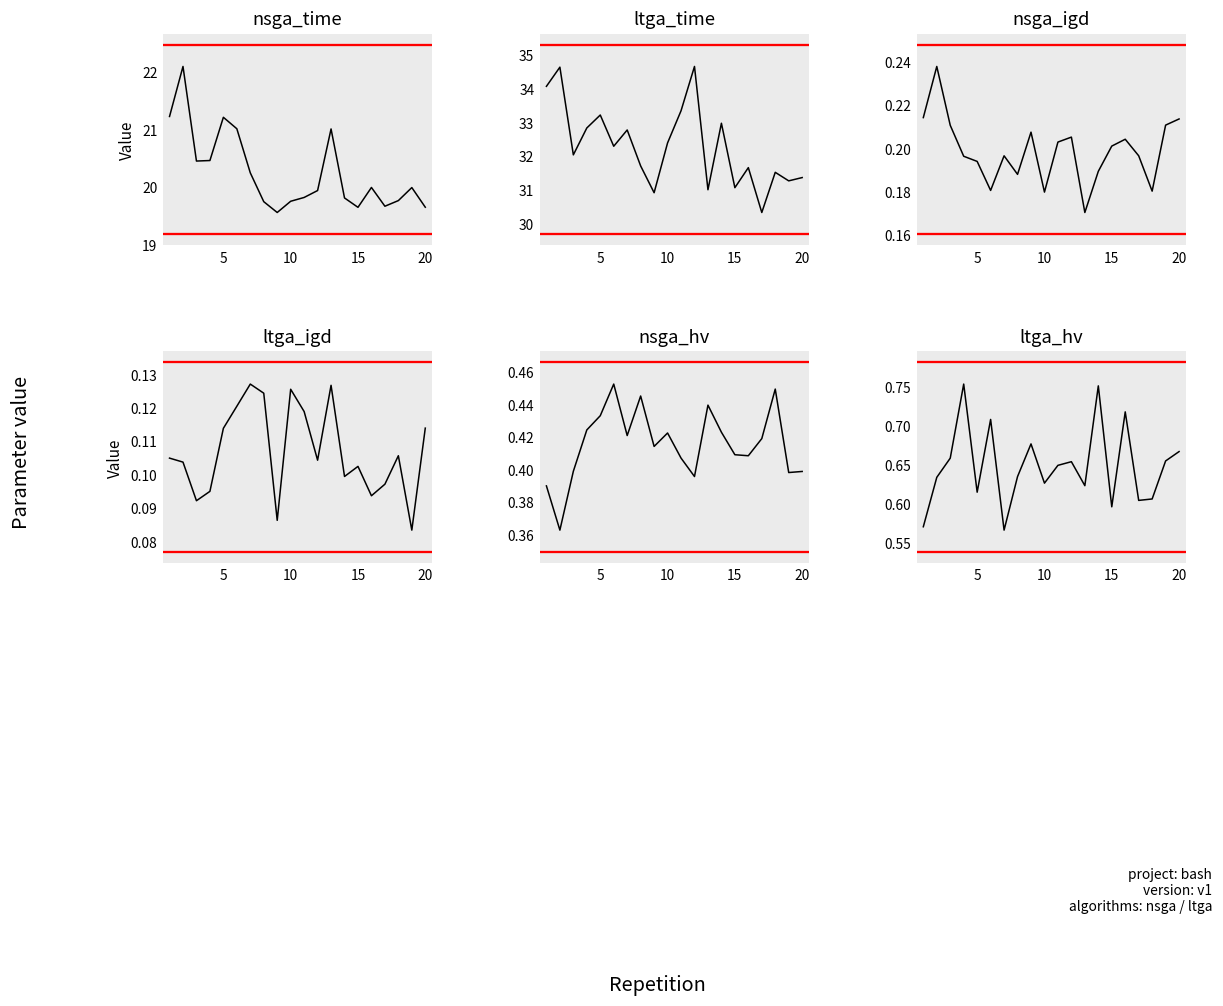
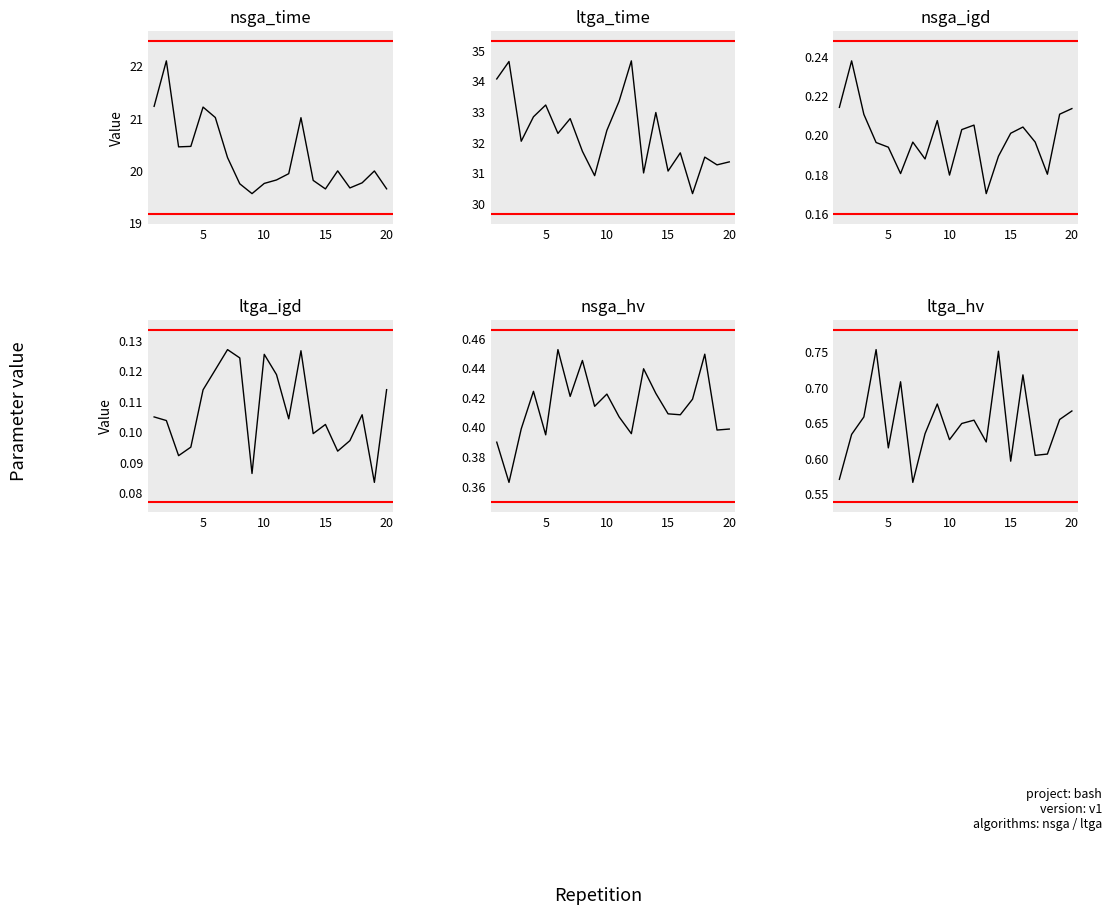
nsga_hv, 5: 0.433 -> 0.395
